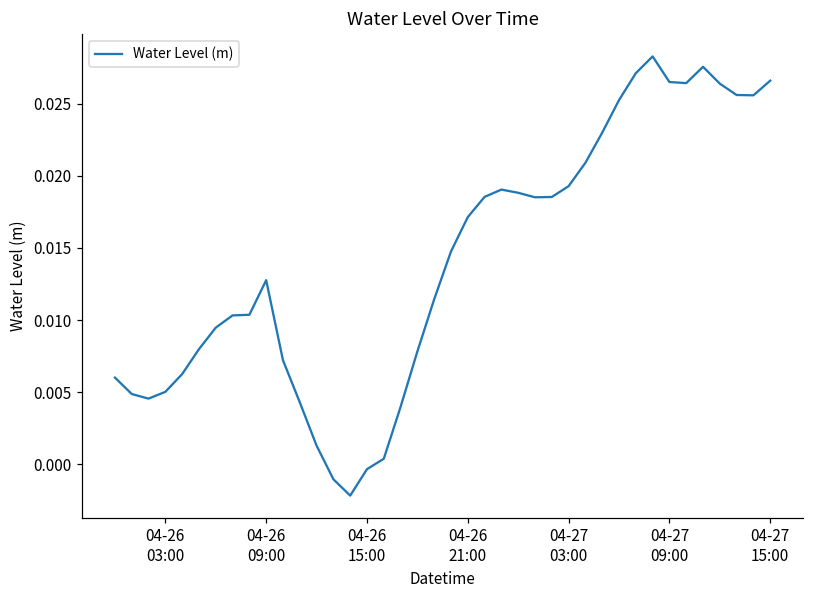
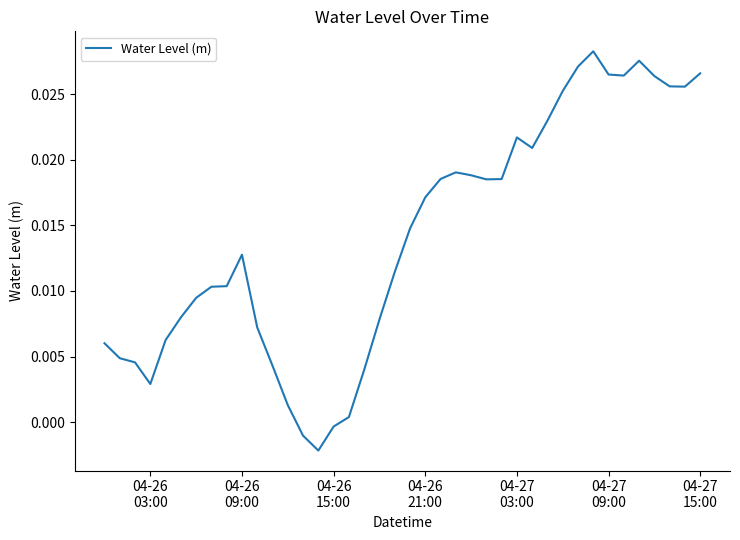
04-26 03:00: 0.0050 -> 0.0029
04-27 03:00: 0.0193 -> 0.0217
